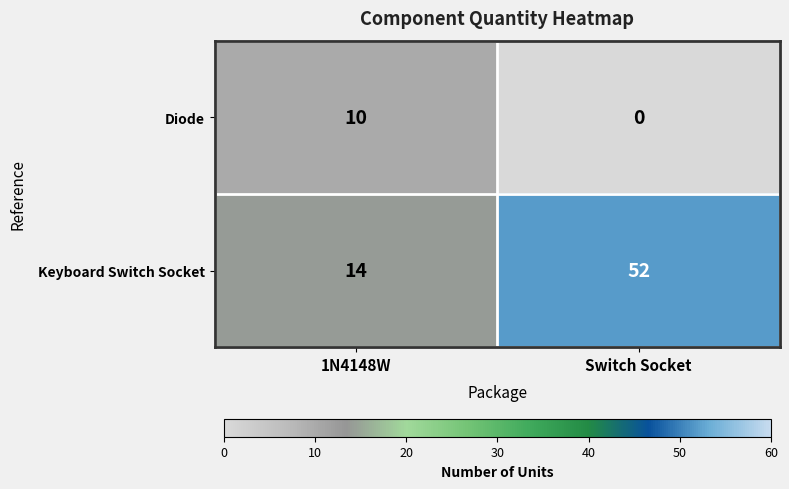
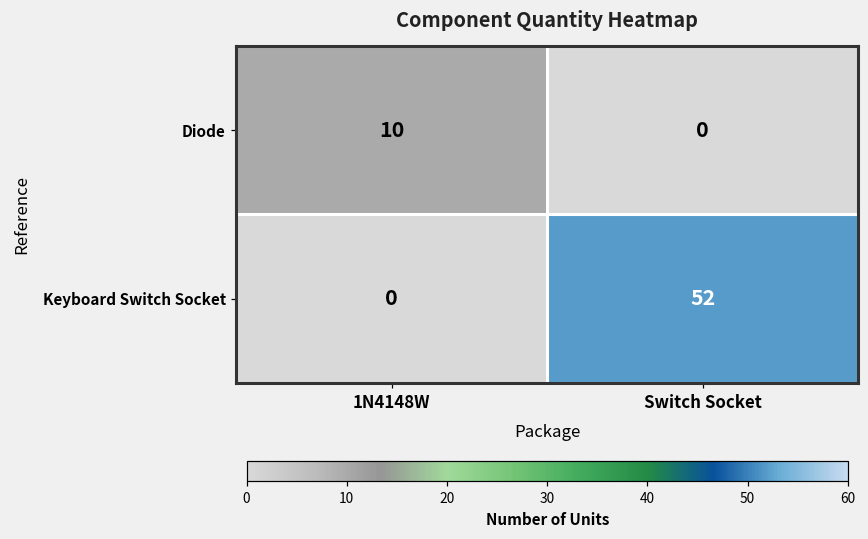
Keyboard Switch Socket, 1N4148W: 14 -> 0
